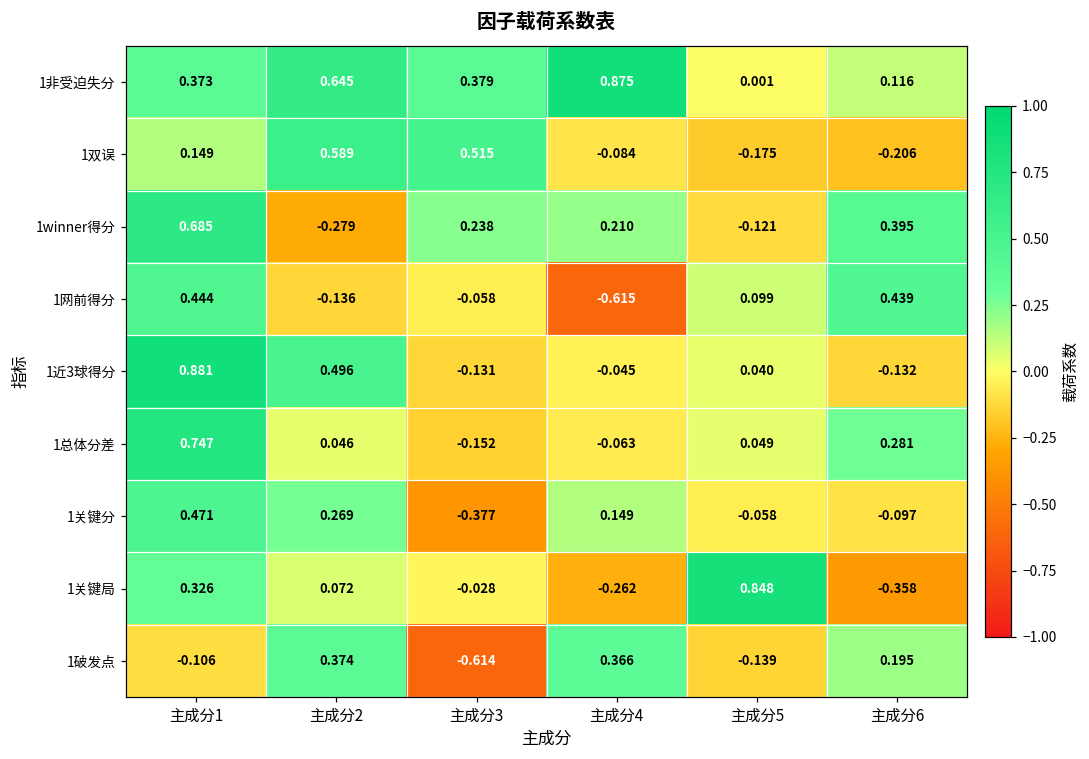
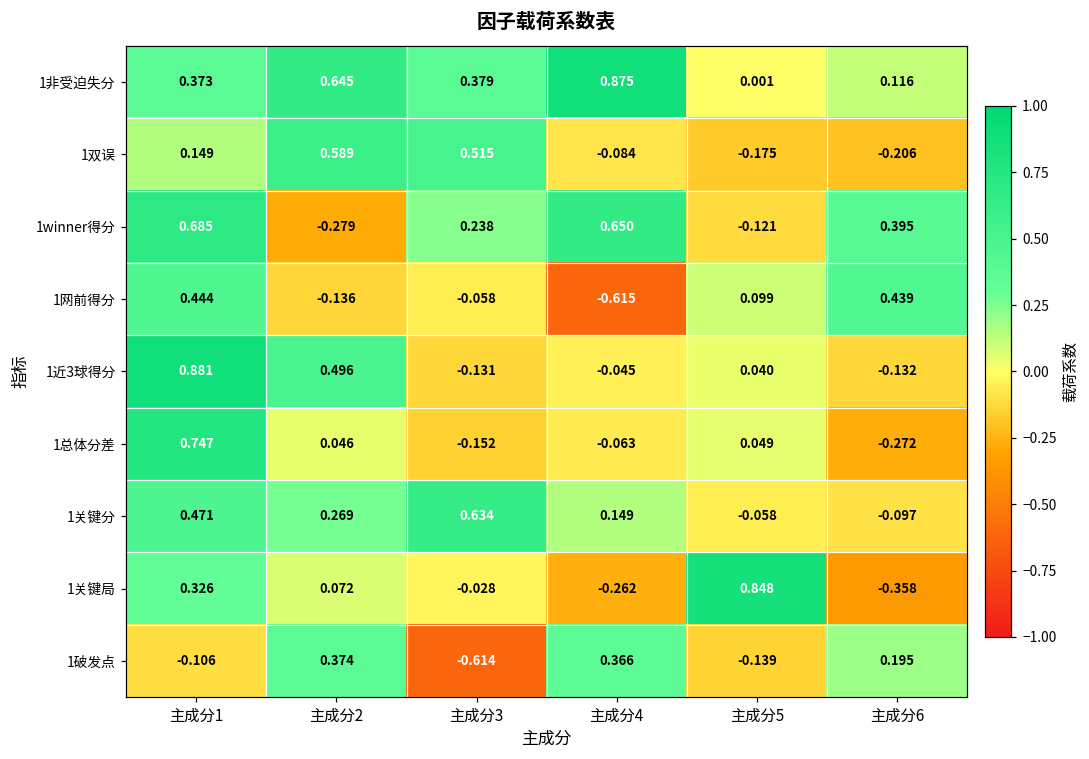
1winner得分, 主成分4: 0.210 -> 0.650
1总体分差, 主成分6: 0.281 -> -0.272
1关键分, 主成分3: -0.377 -> 0.634
